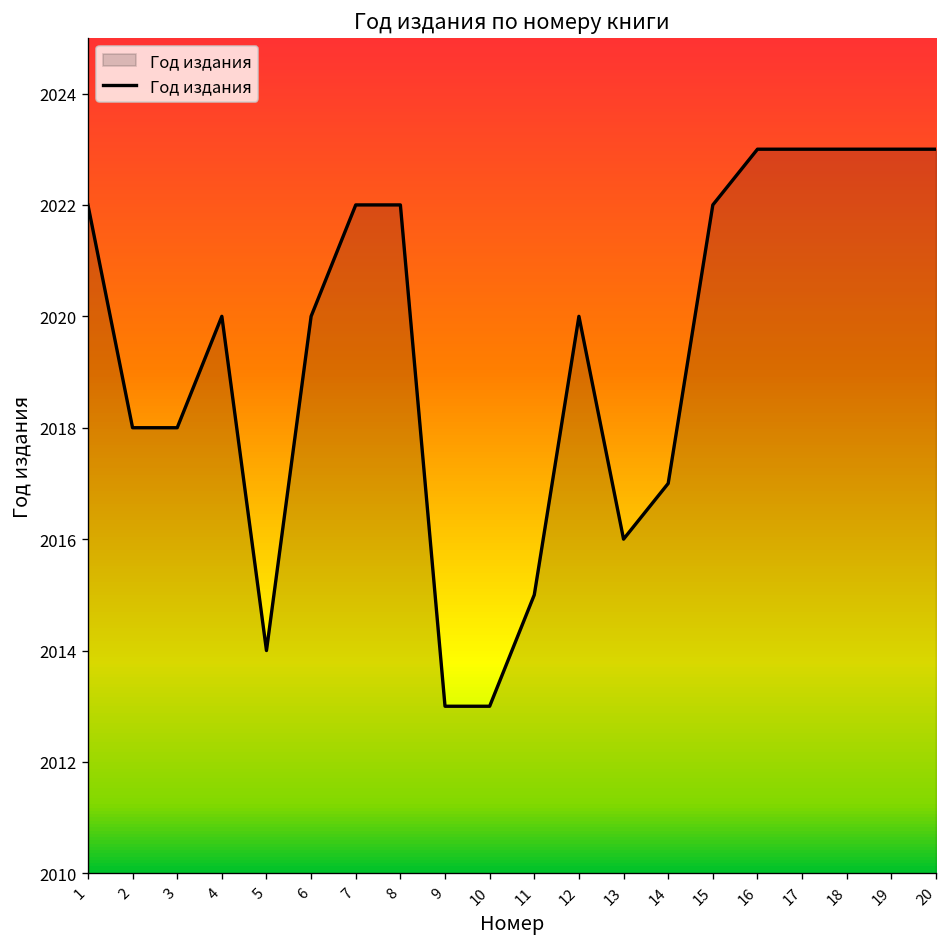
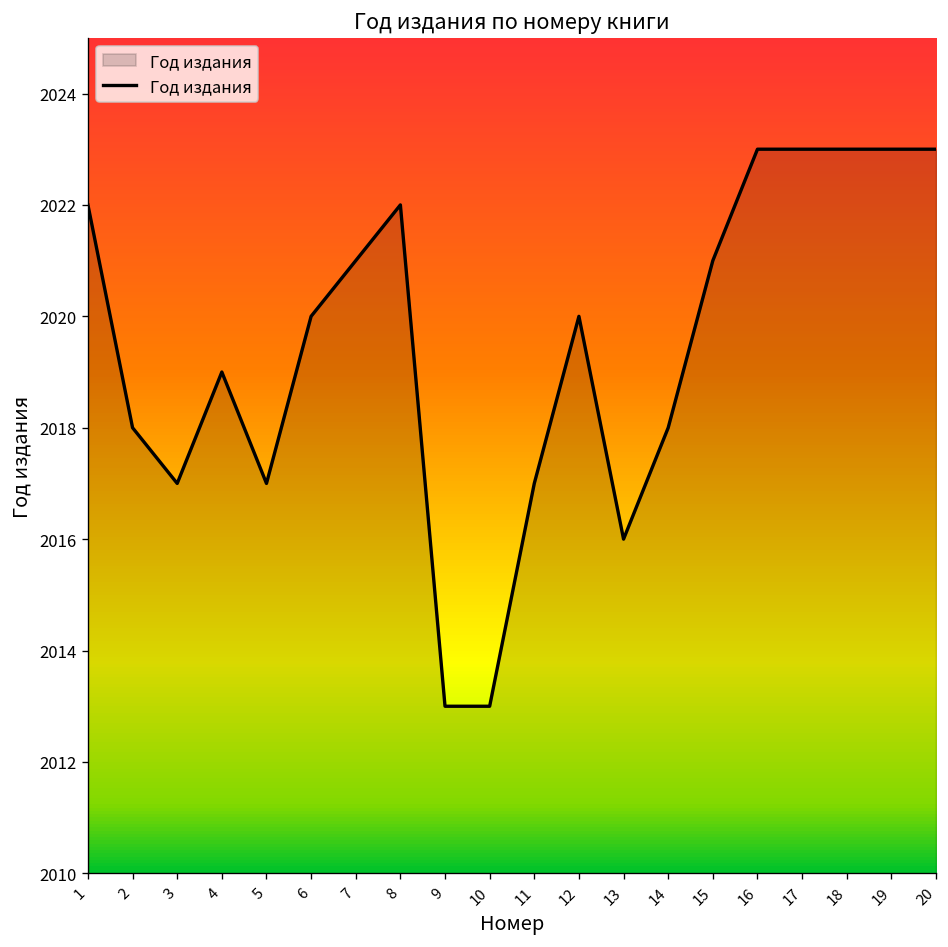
3: 2018 -> 2017
4: 2020 -> 2019
5: 2014 -> 2017
7: 2022 -> 2021
11: 2015 -> 2017
14: 2017 -> 2018
15: 2022 -> 2021
